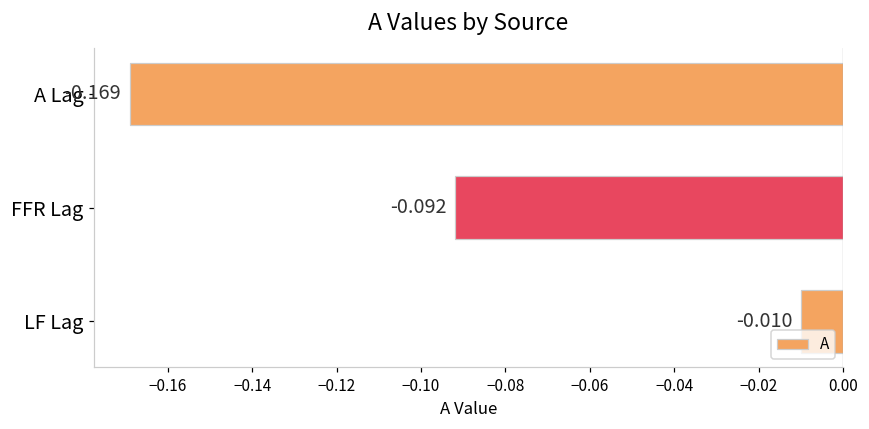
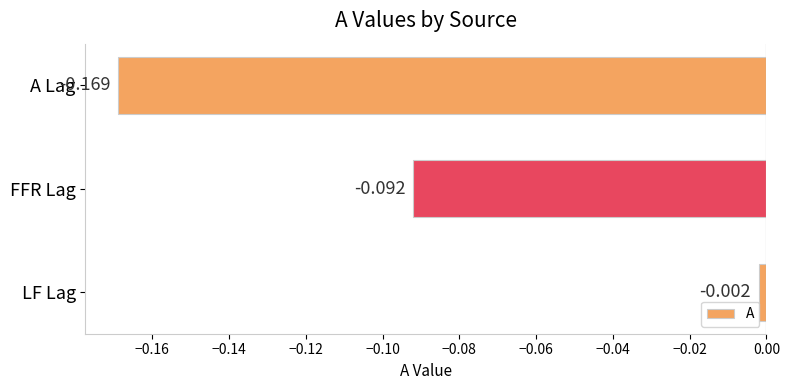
LF Lag: -0.010 -> -0.002
